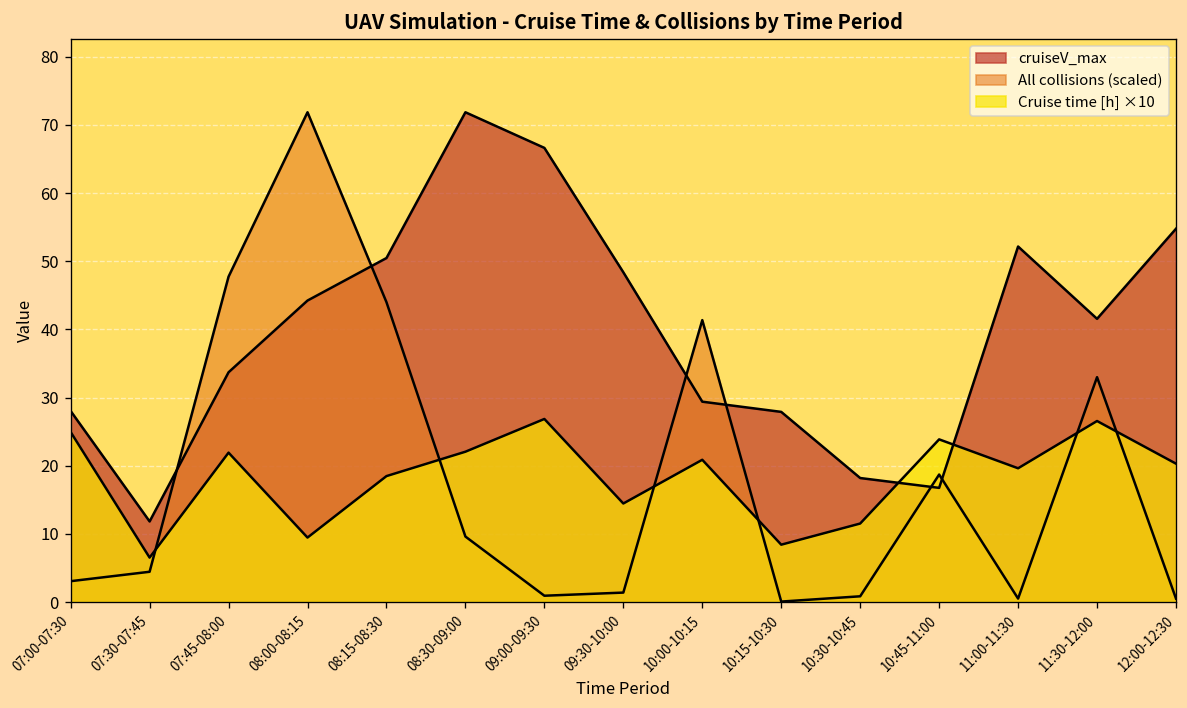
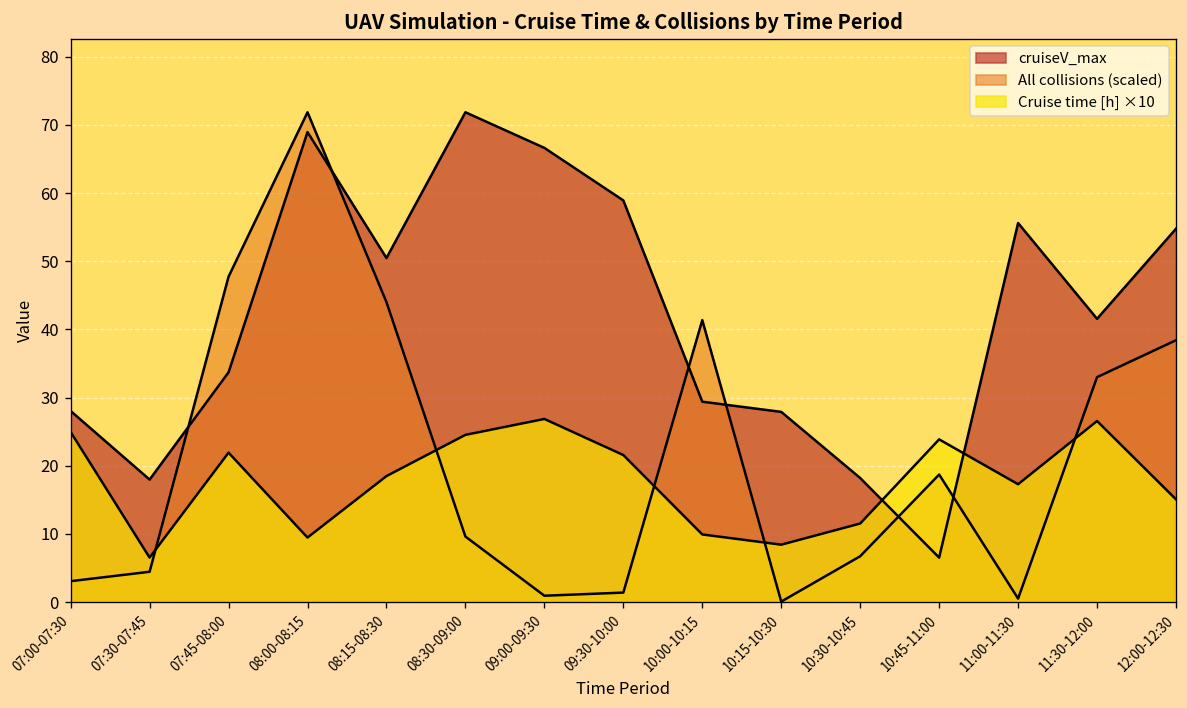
cruiseV_max, 07:30-07:45: 12 -> 18
cruiseV_max, 08:00-08:15: 44 -> 69
Cruise time [h] ×10, 08:30-09:00: 22 -> 25
cruiseV_max, 09:30-10:00: 48 -> 59
Cruise time [h] ×10, 09:30-10:00: 14 -> 22
Cruise time [h] ×10, 10:00-10:15: 21 -> 10
All collisions (scaled), 10:30-10:45: 1 -> 7
cruiseV_max, 10:45-11:00: 17 -> 7
cruiseV_max, 11:00-11:30: 52 -> 56
Cruise time [h] ×10, 11:00-11:30: 20 -> 17
All collisions (scaled), 12:00-12:30: 1 -> 38
Cruise time [h] ×10, 12:00-12:30: 20 -> 15
